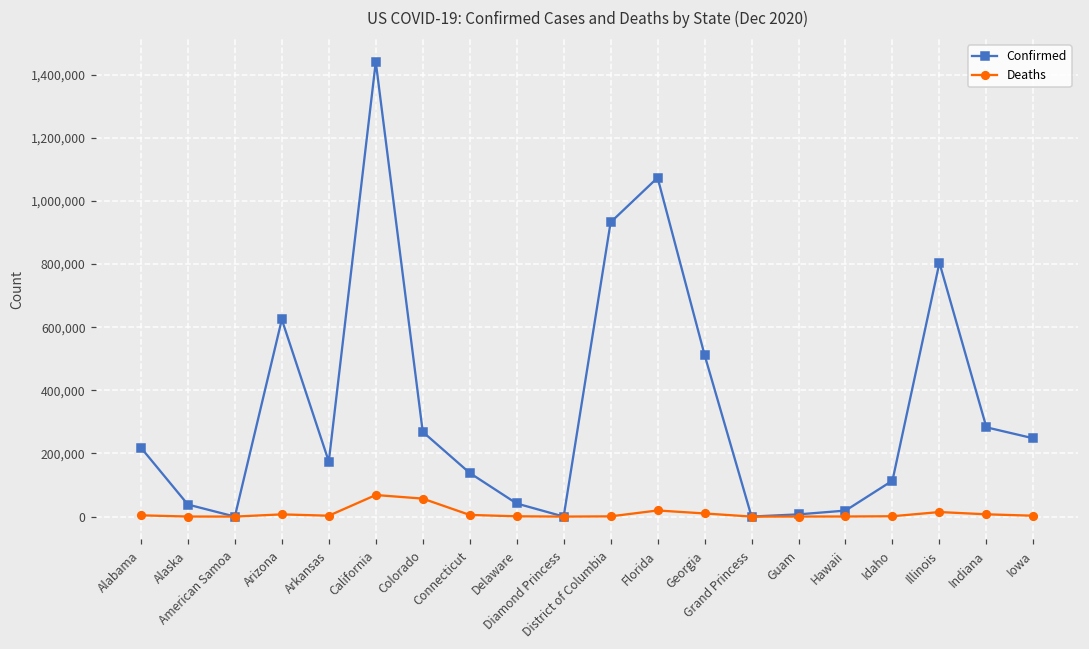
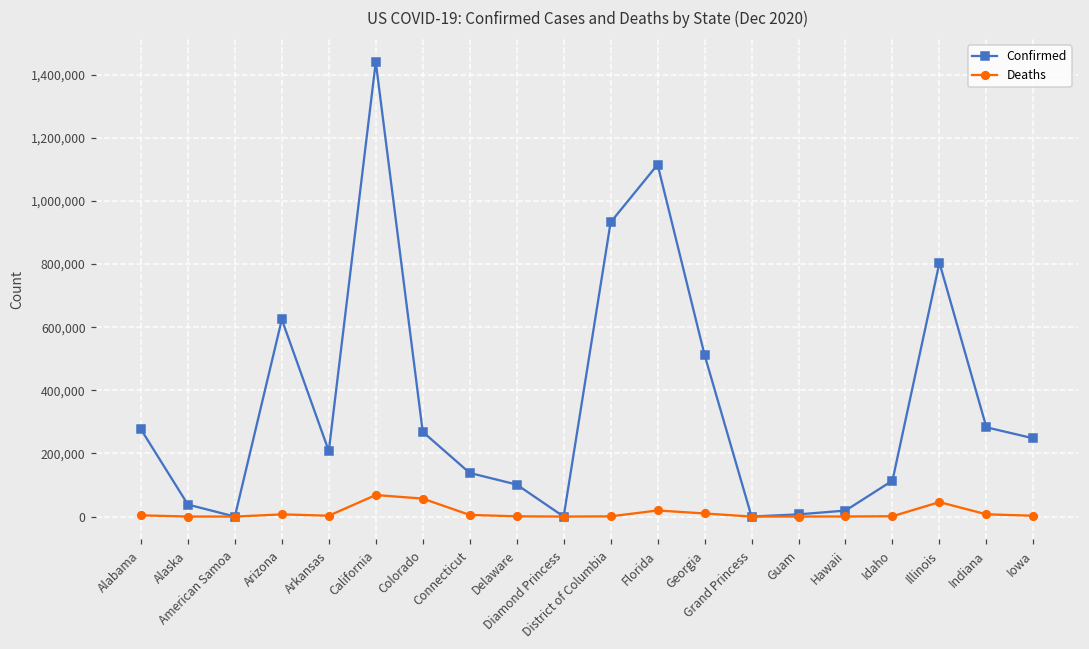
Confirmed, Alabama: 220,000 -> 280,000
Confirmed, Arkansas: 170,000 -> 210,000
Confirmed, Delaware: 40,000 -> 100,000
Confirmed, Florida: 1,070,000 -> 1,120,000
Deaths, Illinois: 10,000 -> 50,000
